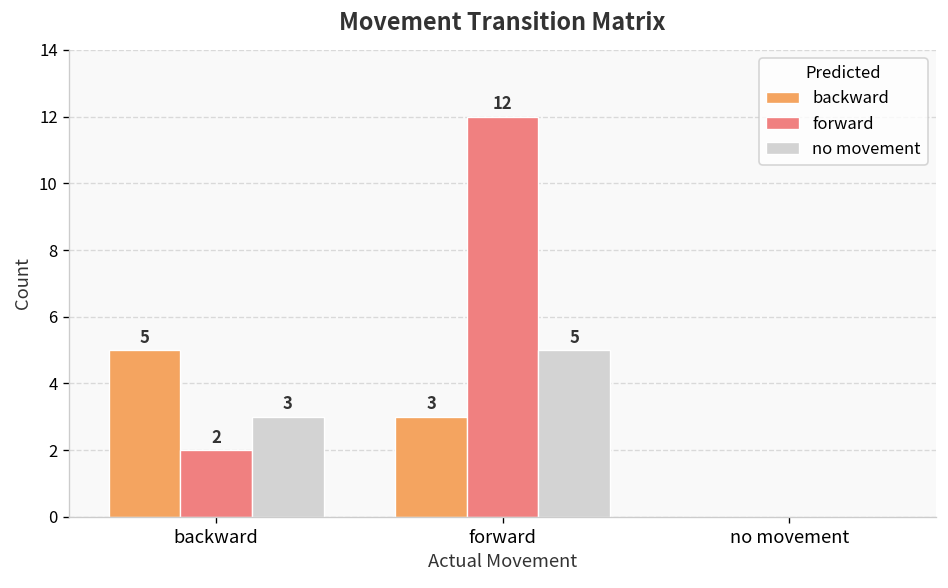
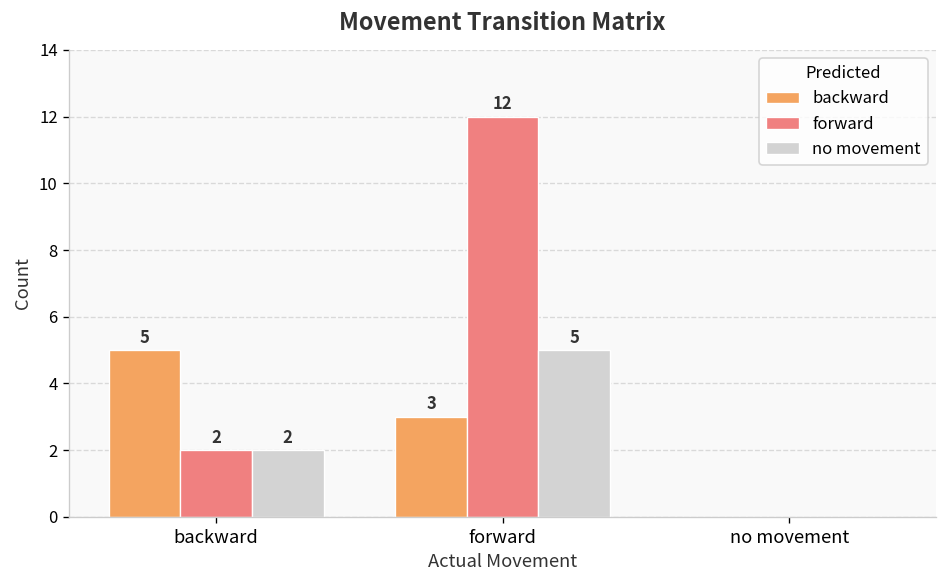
no movement, backward: 3 -> 2
